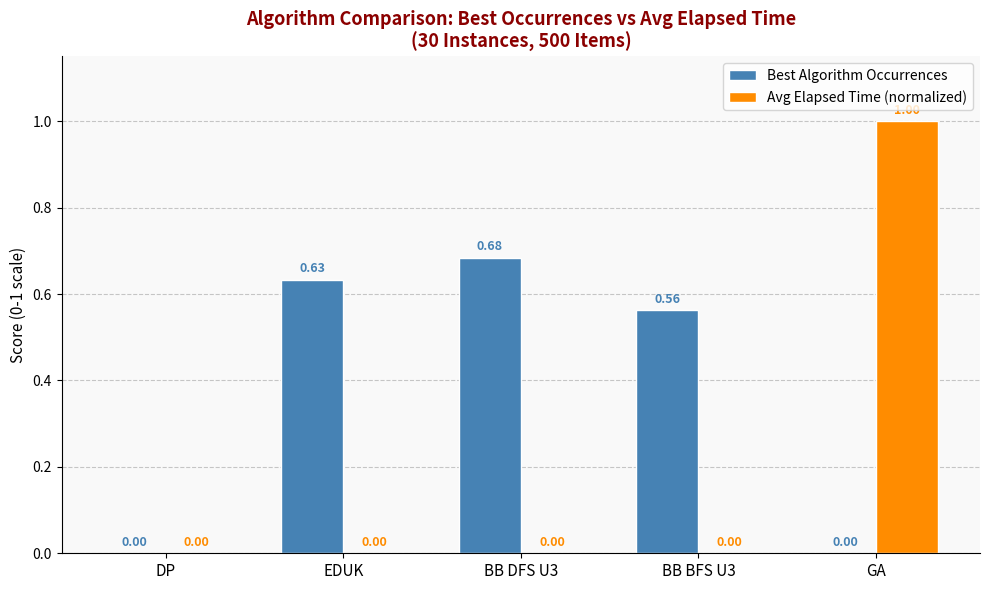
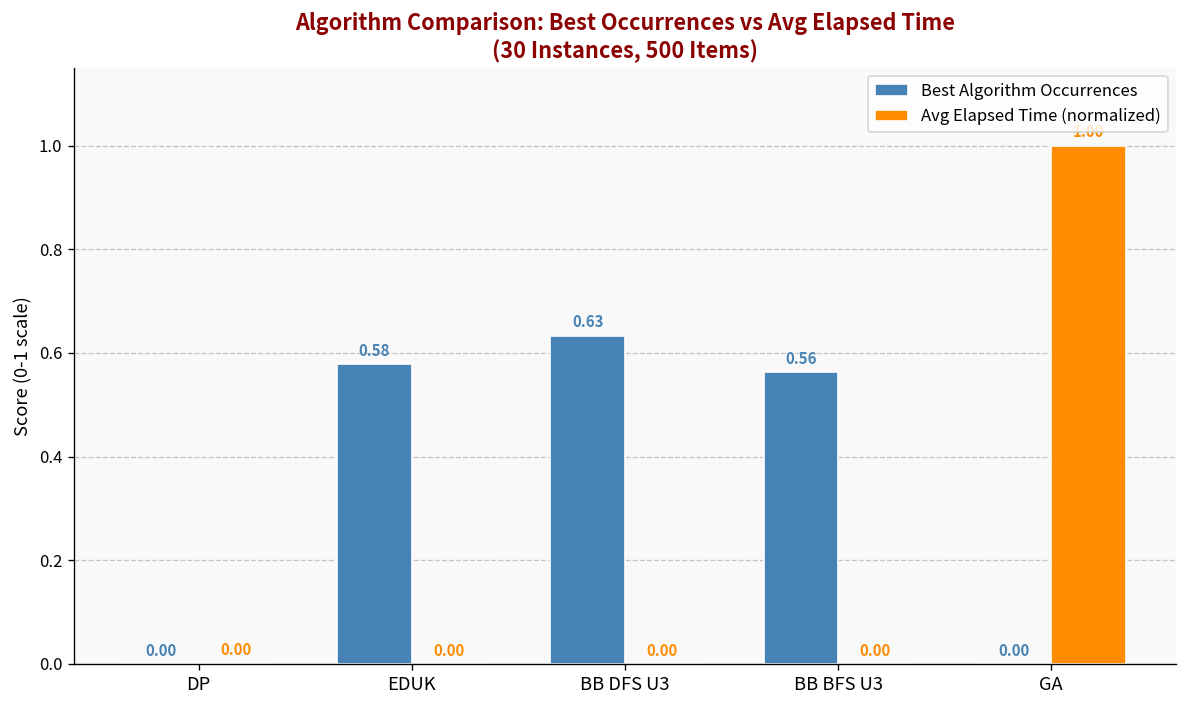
Best Algorithm Occurrences, EDUK: 0.63 -> 0.58
Best Algorithm Occurrences, BB DFS U3: 0.68 -> 0.63
